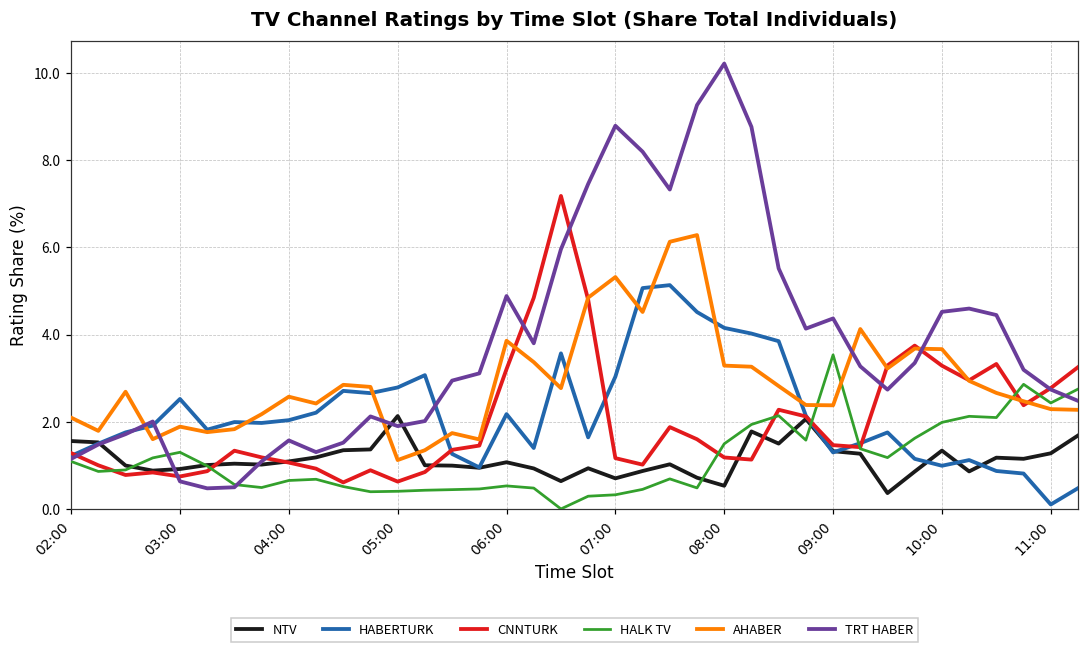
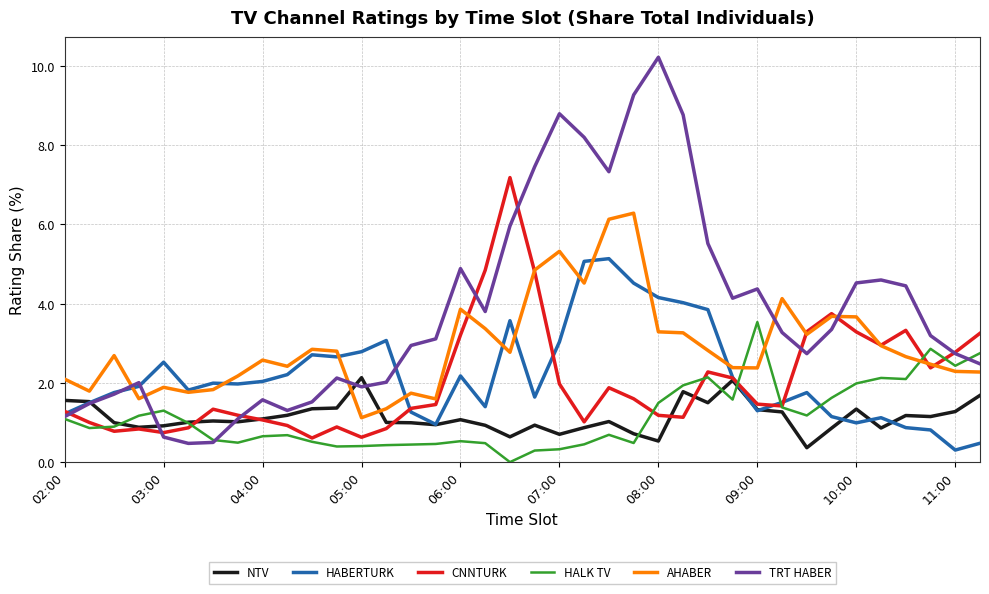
CNNTURK, 07:00: 1.2 -> 2.0
HABERTURK, 11:00: 0.1 -> 0.3
